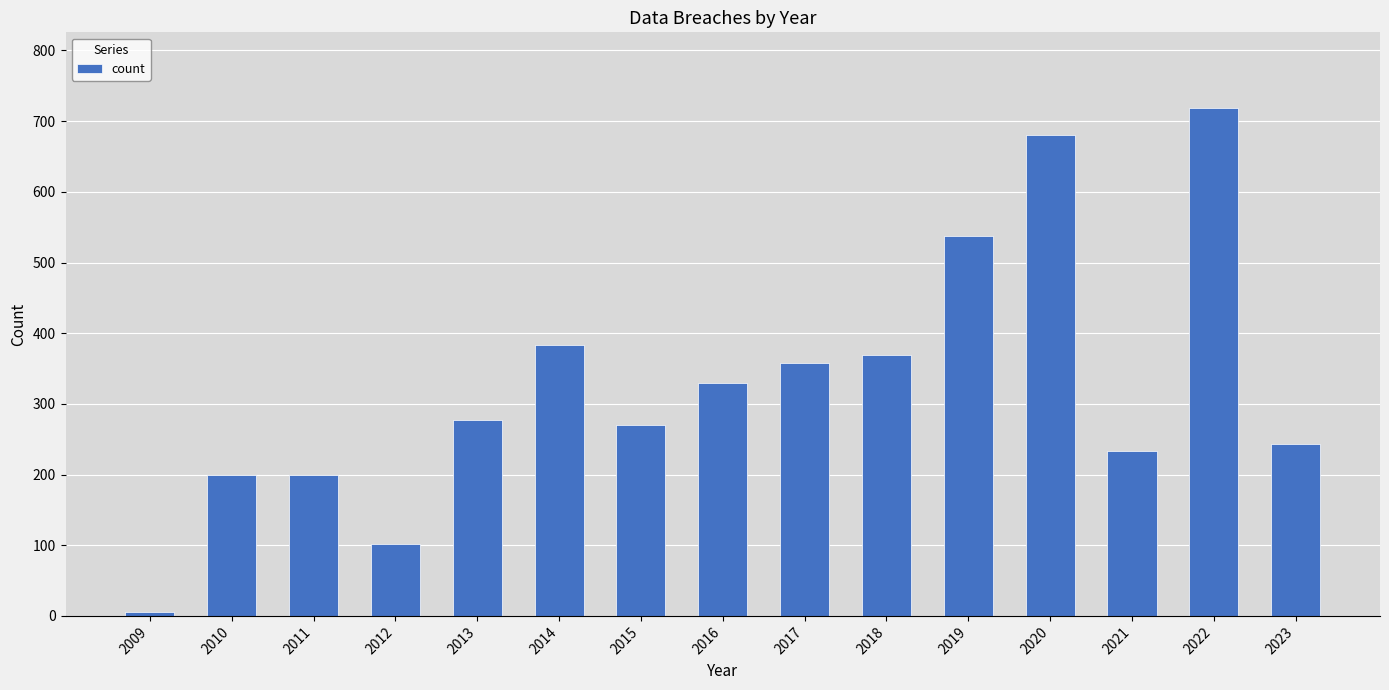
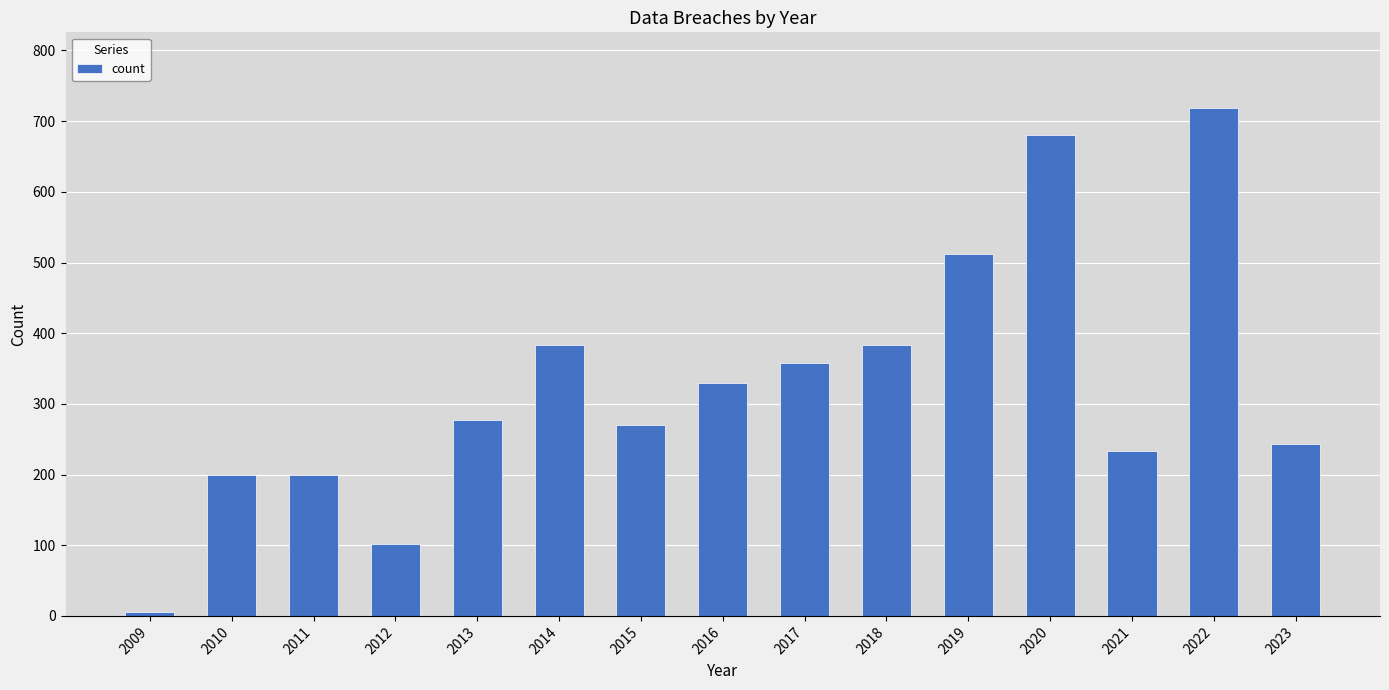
2018: 370 -> 380
2019: 540 -> 510
